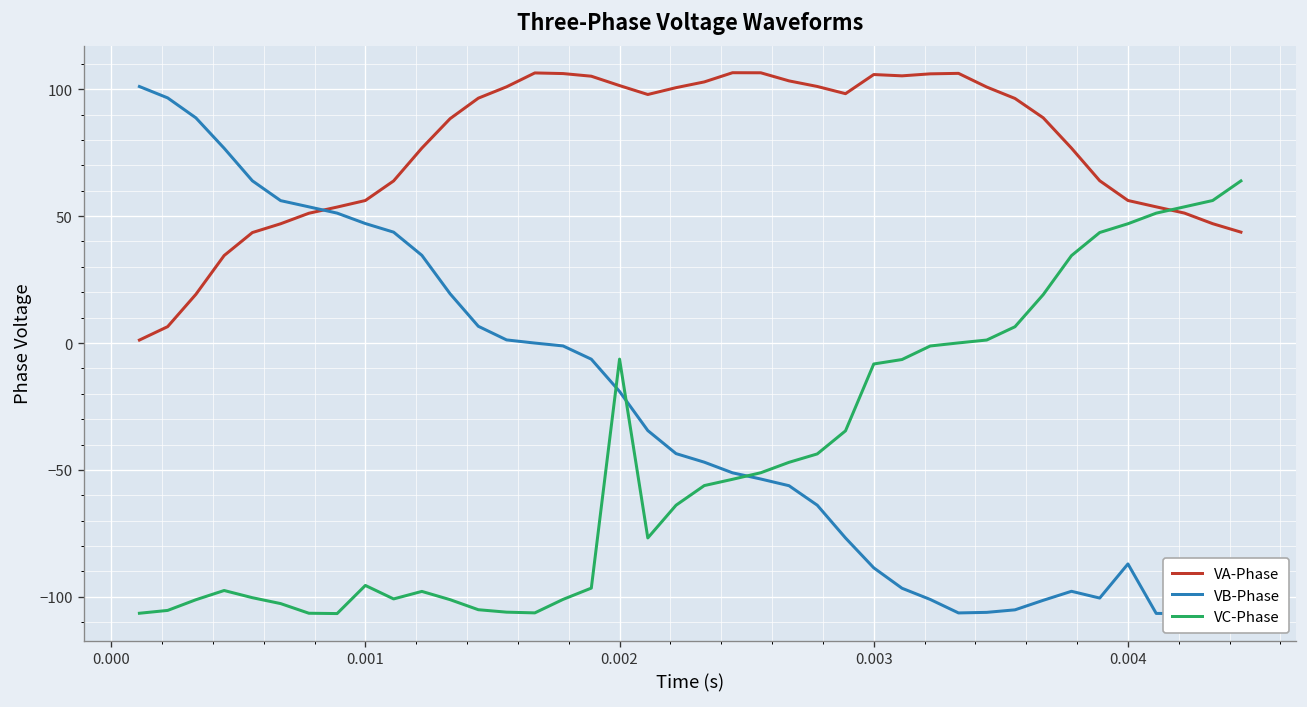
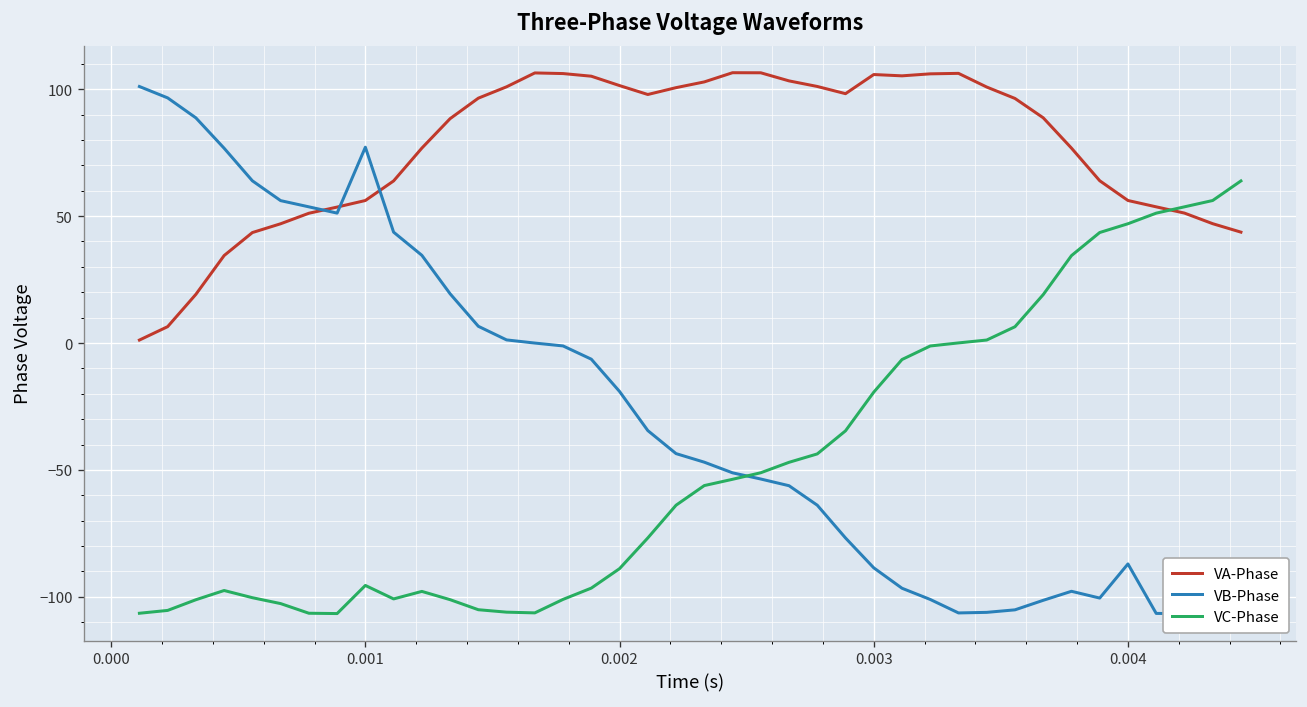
VB-Phase, 0.001: 47 -> 77
VC-Phase, 0.002: -6 -> -89
VC-Phase, 0.003: -8 -> -19
